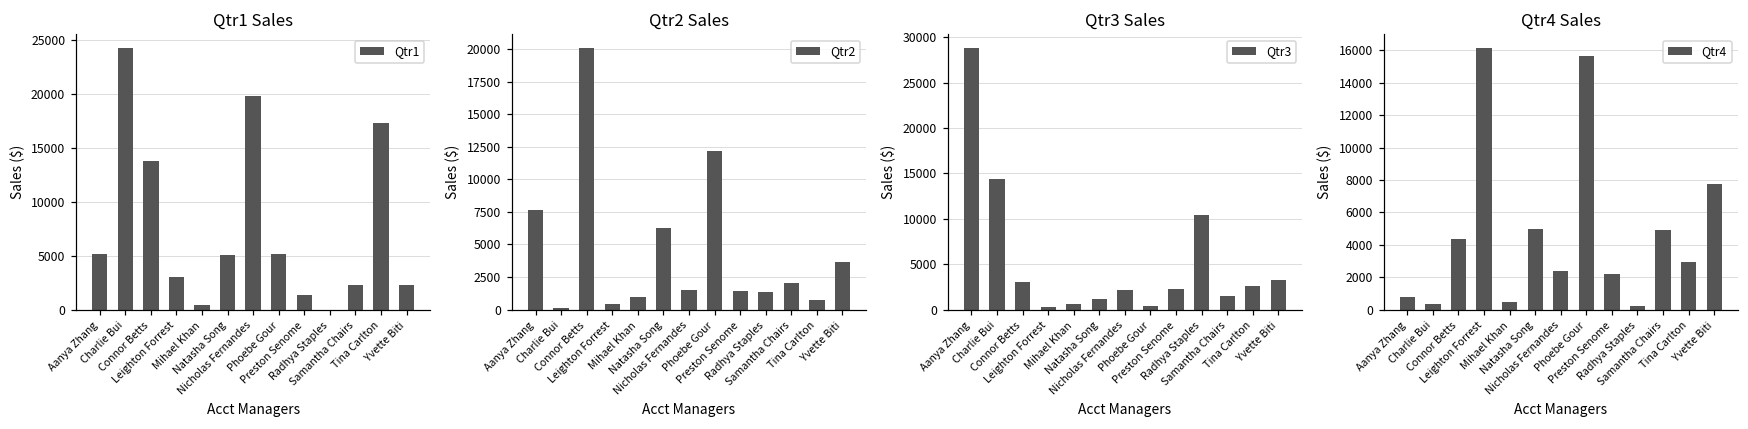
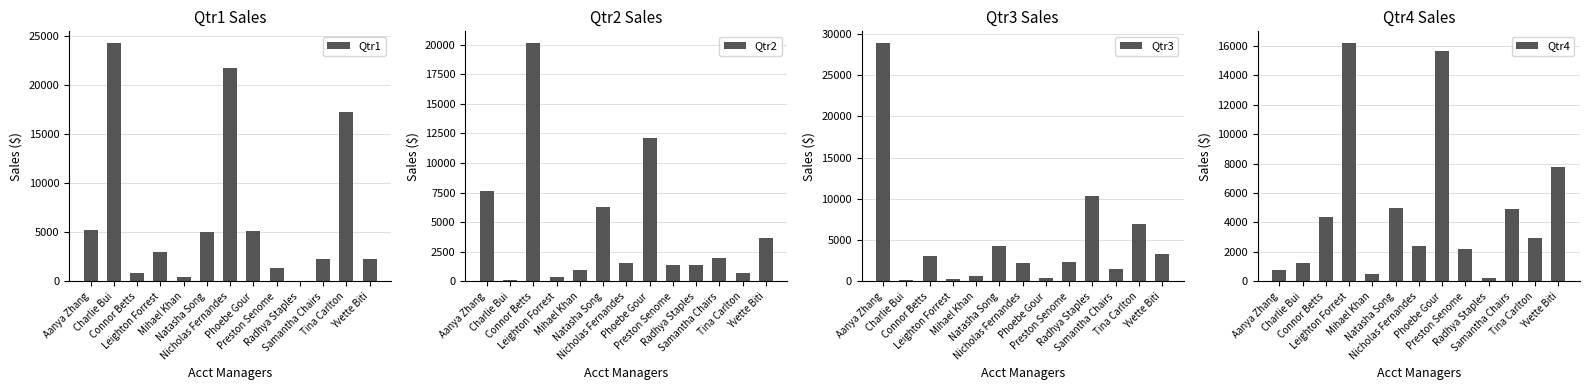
Qtr1 Sales, Connor Betts: 14000 -> 1000
Qtr1 Sales, Nicholas Fernandes: 20000 -> 22000
Qtr3 Sales, Charlie Bui: 14000 -> 0
Qtr3 Sales, Natasha Song: 1000 -> 4000
Qtr3 Sales, Tina Carlton: 3000 -> 7000
Qtr4 Sales, Charlie Bui: 400 -> 1300
